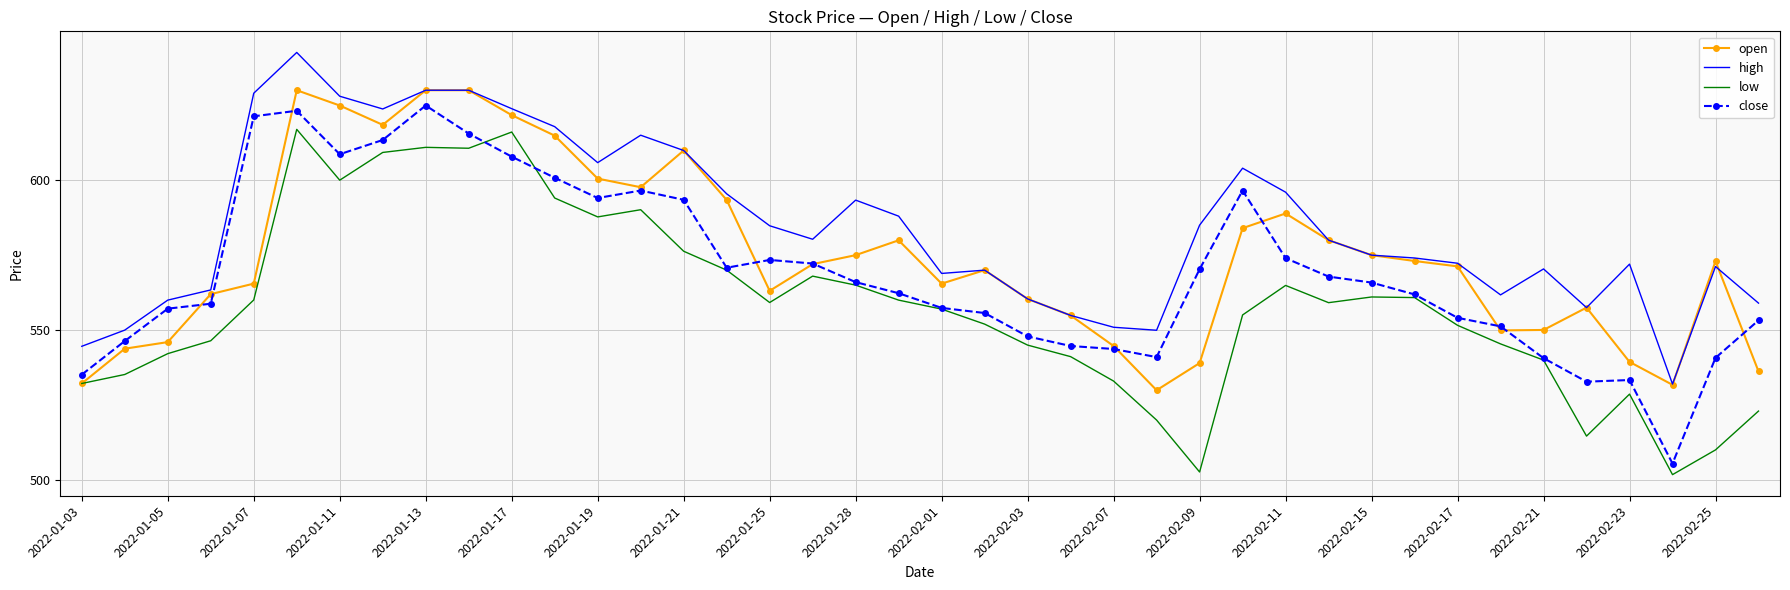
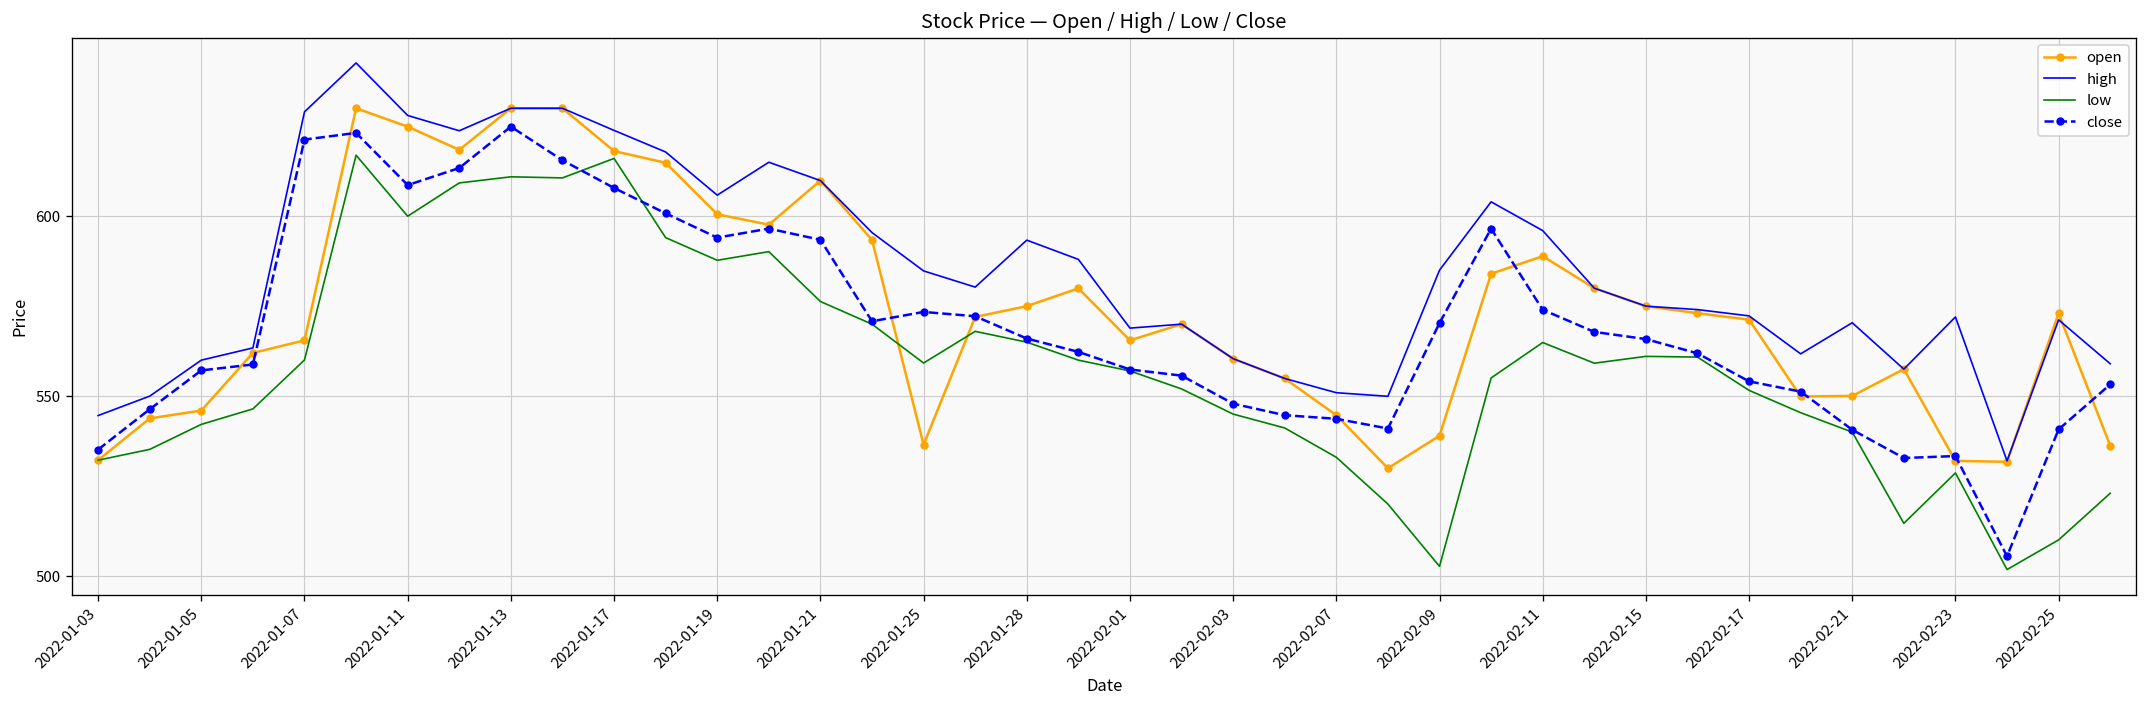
open, 2022-01-17: 622 -> 618
open, 2022-01-25: 563 -> 537
open, 2022-02-23: 539 -> 532
